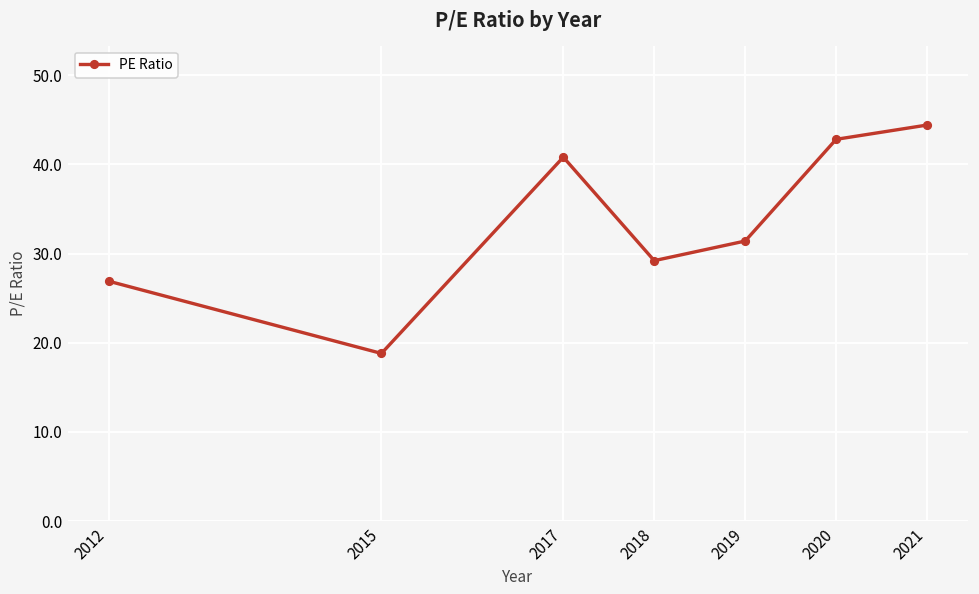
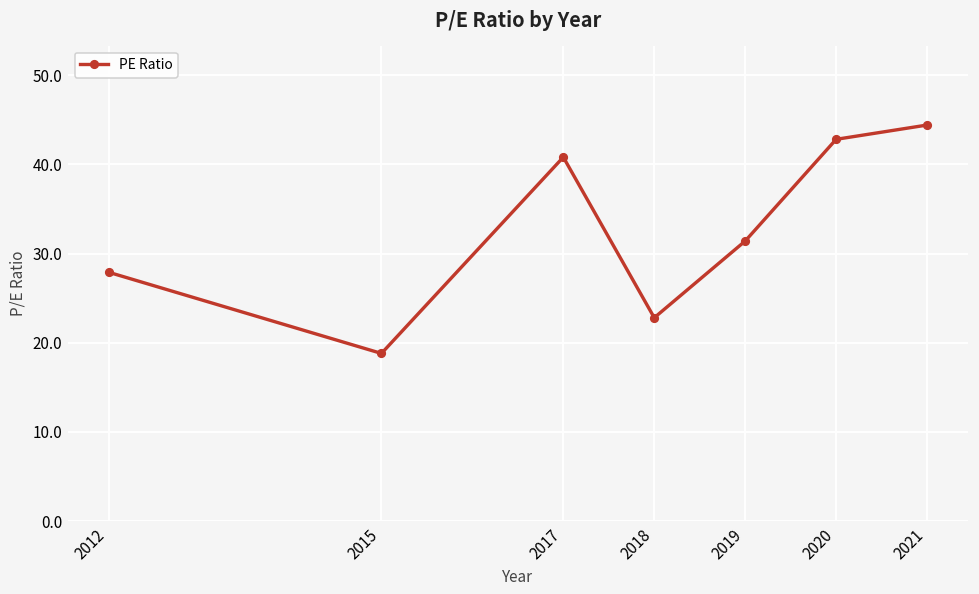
2012: 27 -> 28
2018: 29 -> 23
